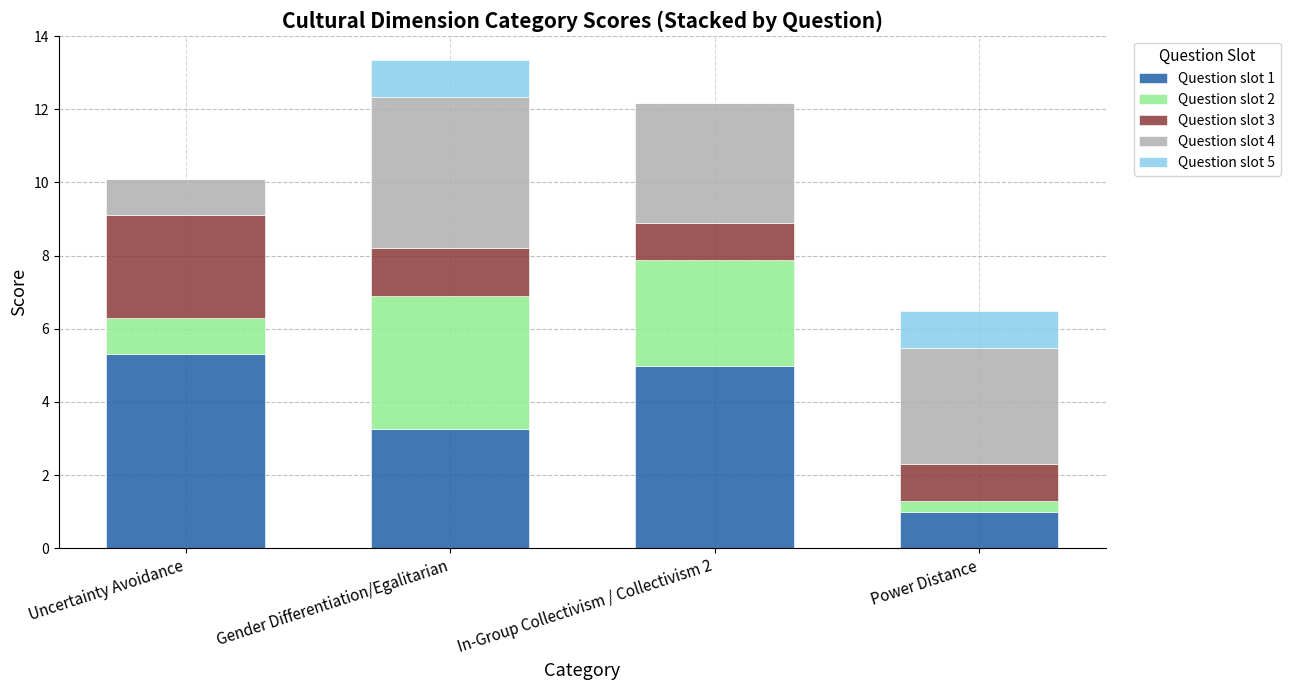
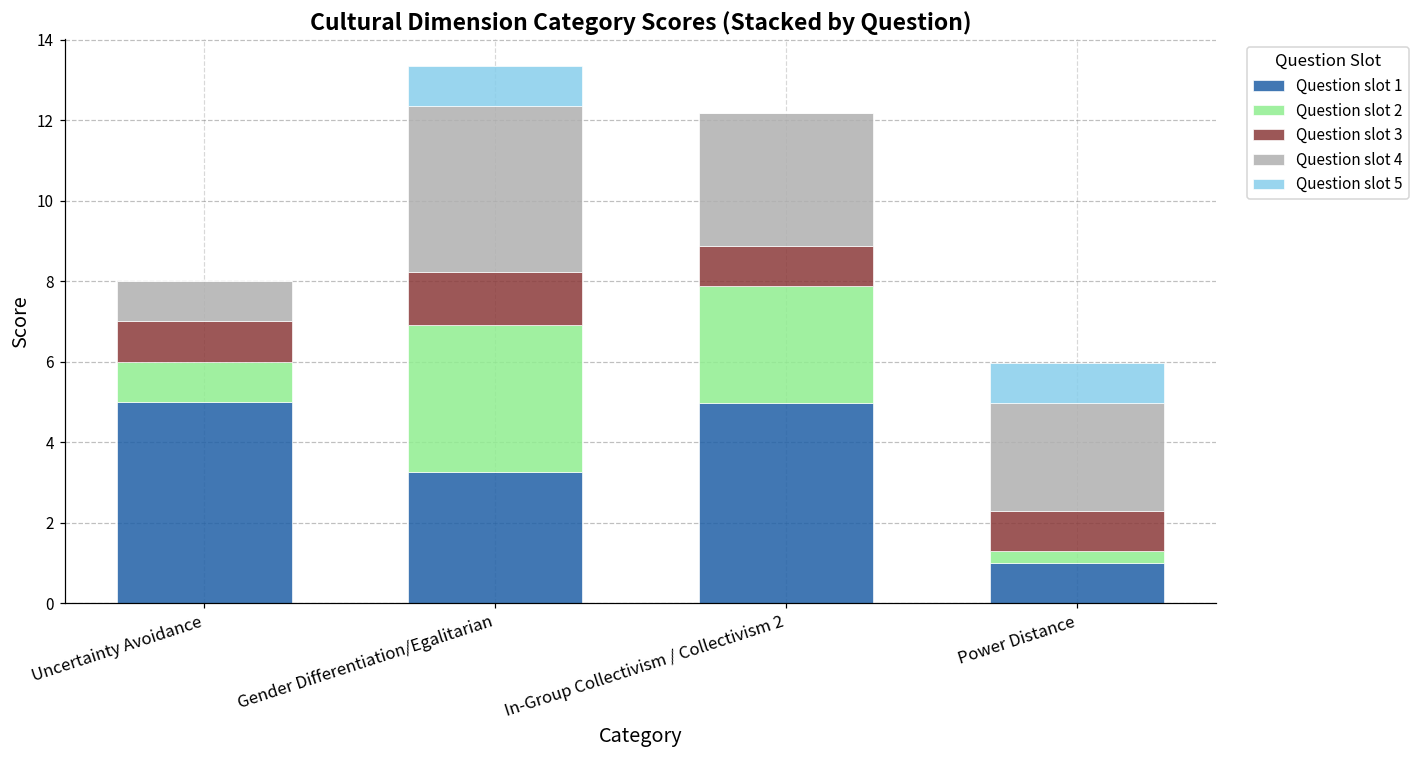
Question slot 1, Uncertainty Avoidance: 5.3 -> 5.0
Question slot 3, Uncertainty Avoidance: 2.8 -> 1.0
Question slot 4, Power Distance: 3.2 -> 2.7
